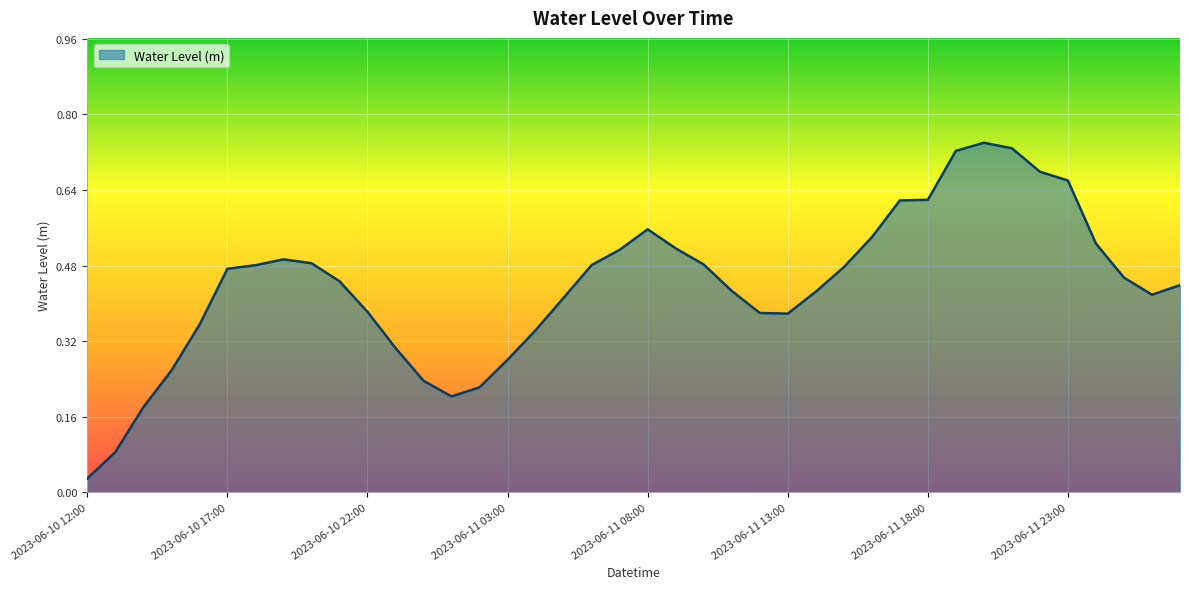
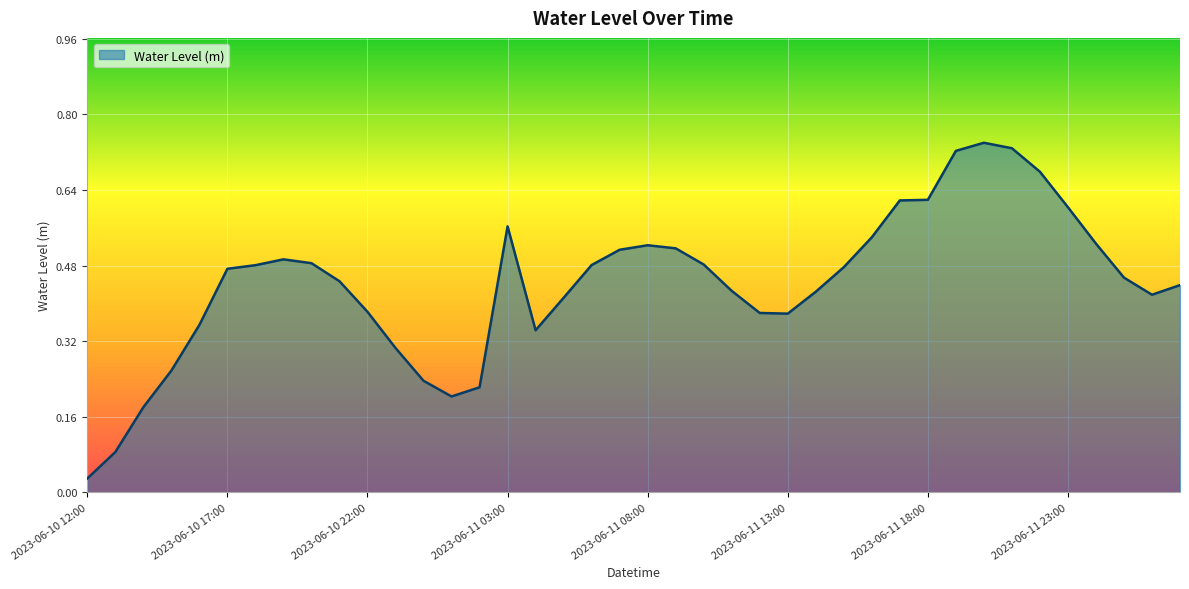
2023-06-11 03:00: 0.28 -> 0.56
2023-06-11 08:00: 0.56 -> 0.52
2023-06-11 23:00: 0.66 -> 0.60
